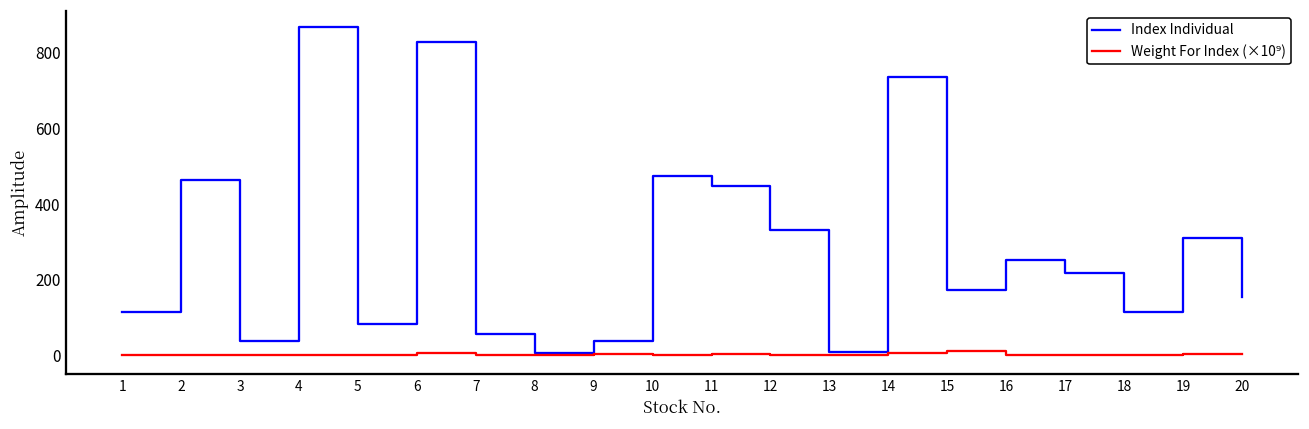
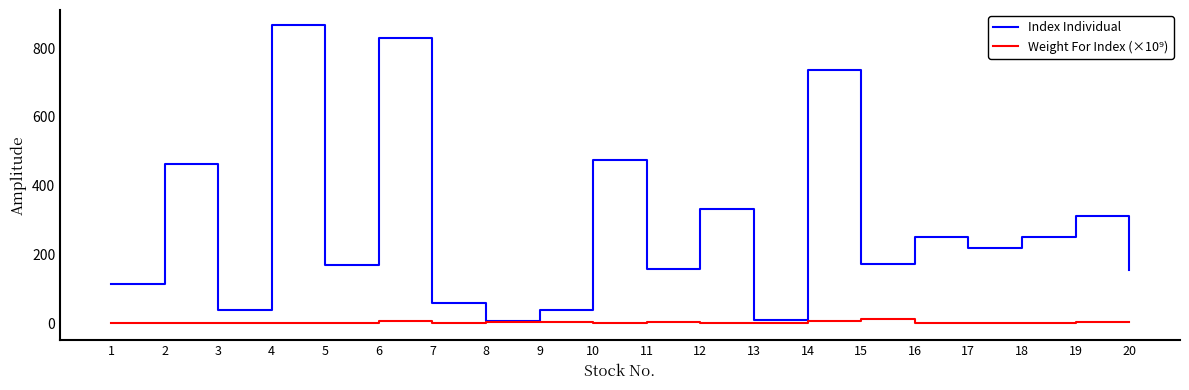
Index Individual, 5: 80 -> 170
Index Individual, 11: 450 -> 160
Index Individual, 18: 120 -> 250
